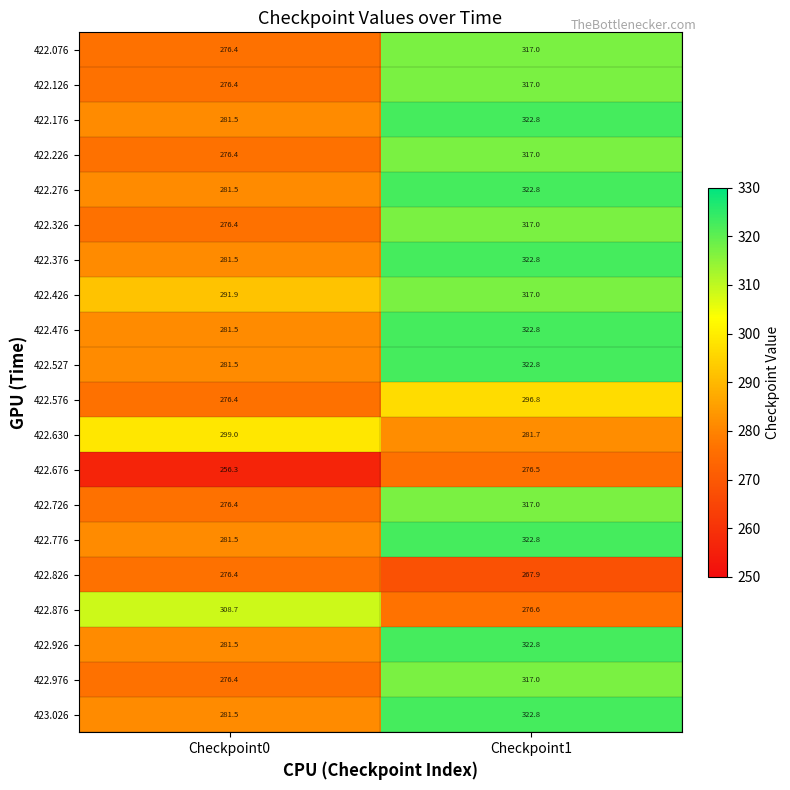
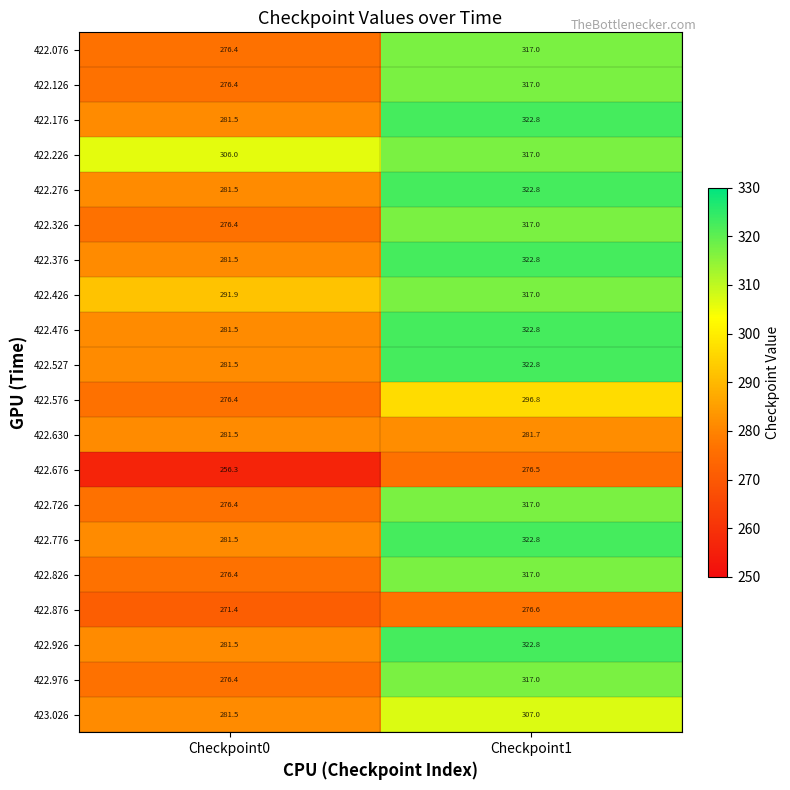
422.226, Checkpoint0: 276.4 -> 306.0
422.630, Checkpoint0: 299.0 -> 281.5
422.826, Checkpoint1: 267.9 -> 317.0
422.876, Checkpoint0: 308.7 -> 271.4
423.026, Checkpoint1: 322.8 -> 307.0
